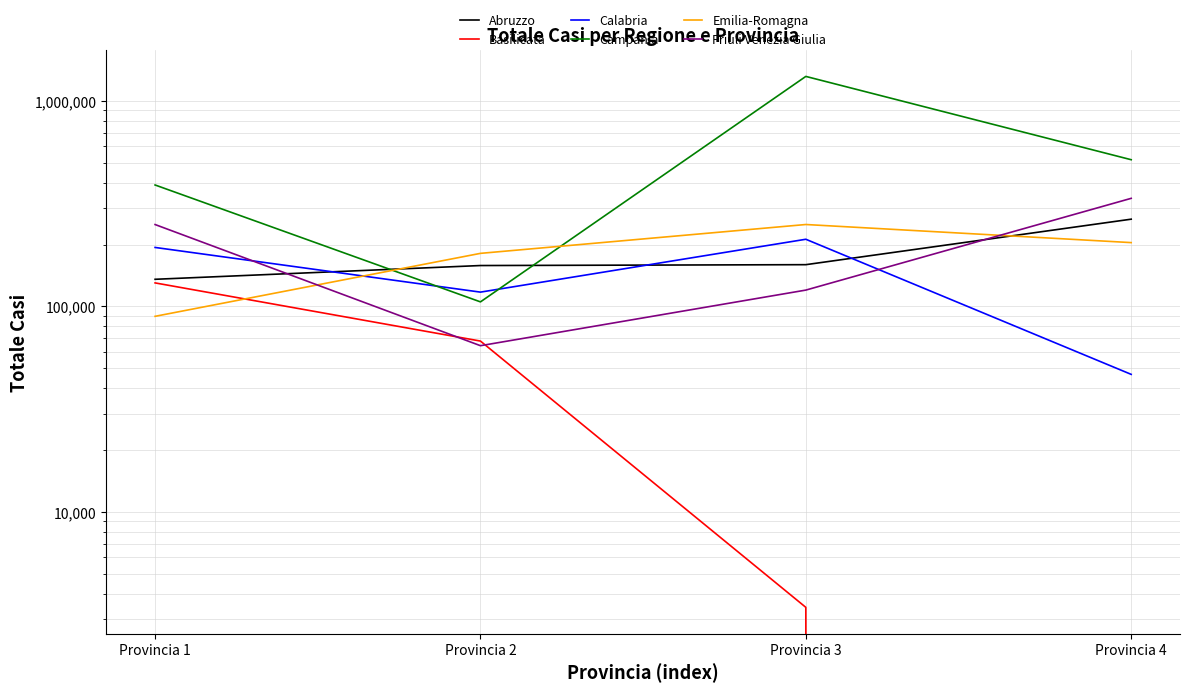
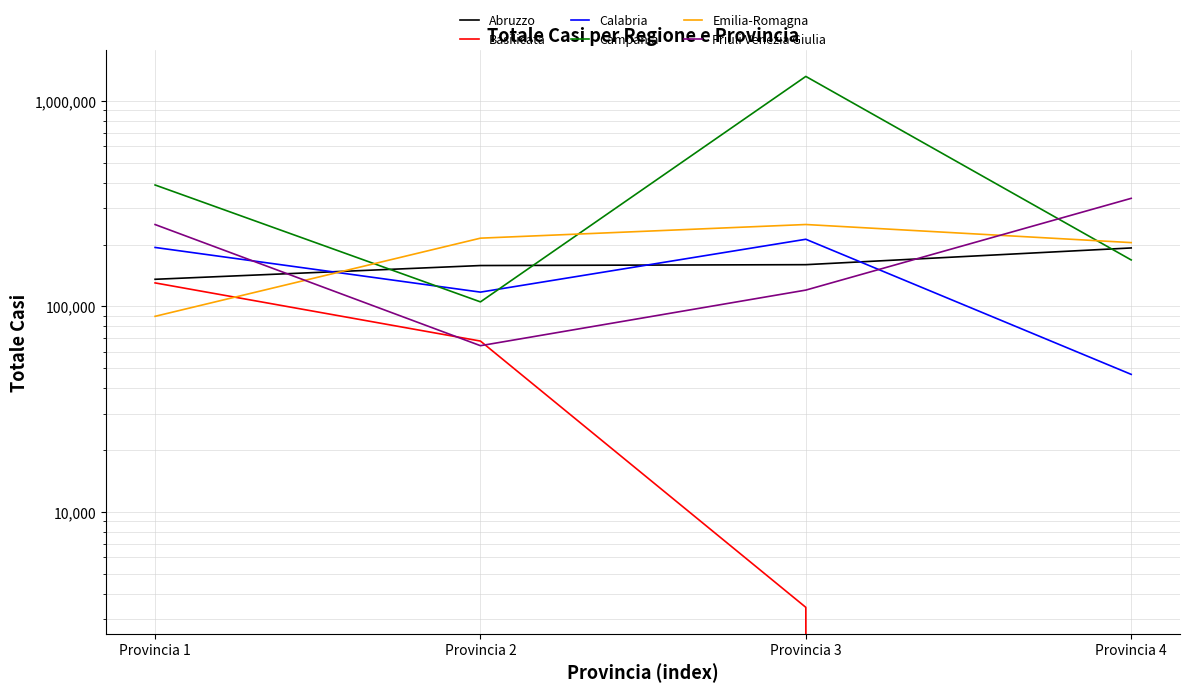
Emilia-Romagna, Provincia 2: 180,000 -> 210,000
Abruzzo, Provincia 4: 270,000 -> 190,000
Campania, Provincia 4: 520,000 -> 170,000
